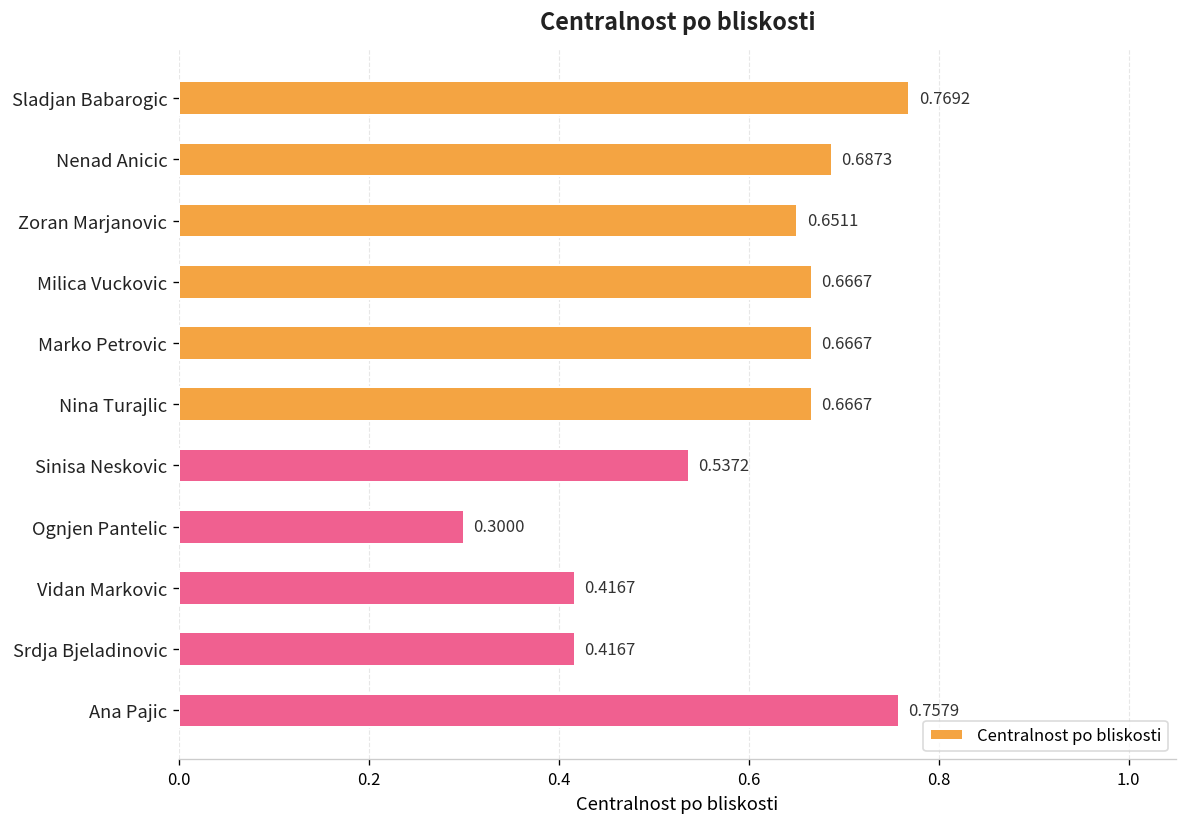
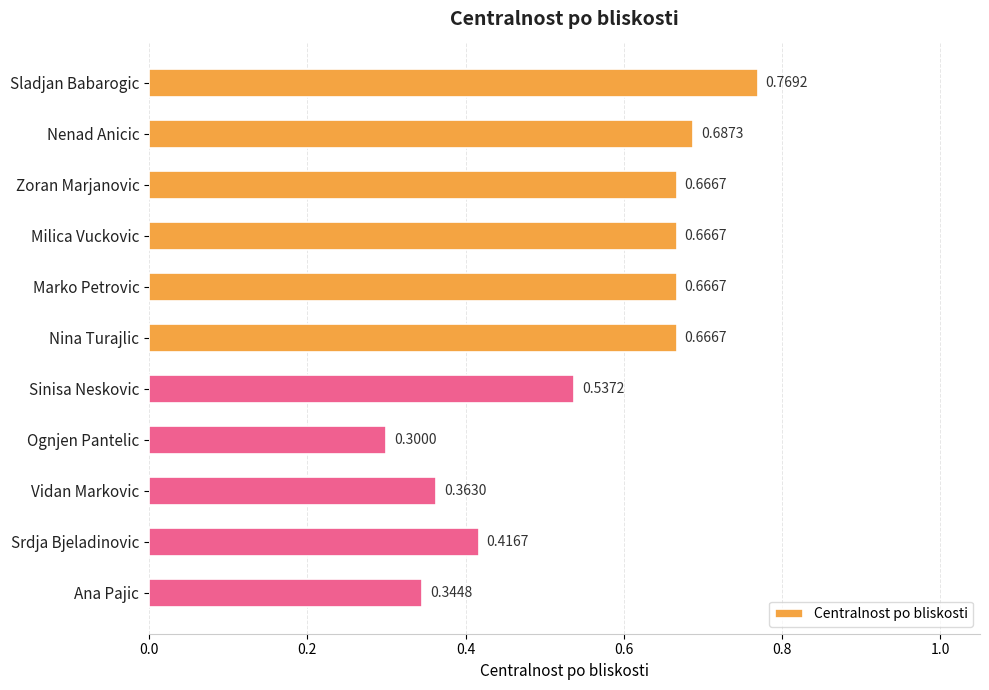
Zoran Marjanovic: 0.6511 -> 0.6667
Vidan Markovic: 0.4167 -> 0.3630
Ana Pajic: 0.7579 -> 0.3448
